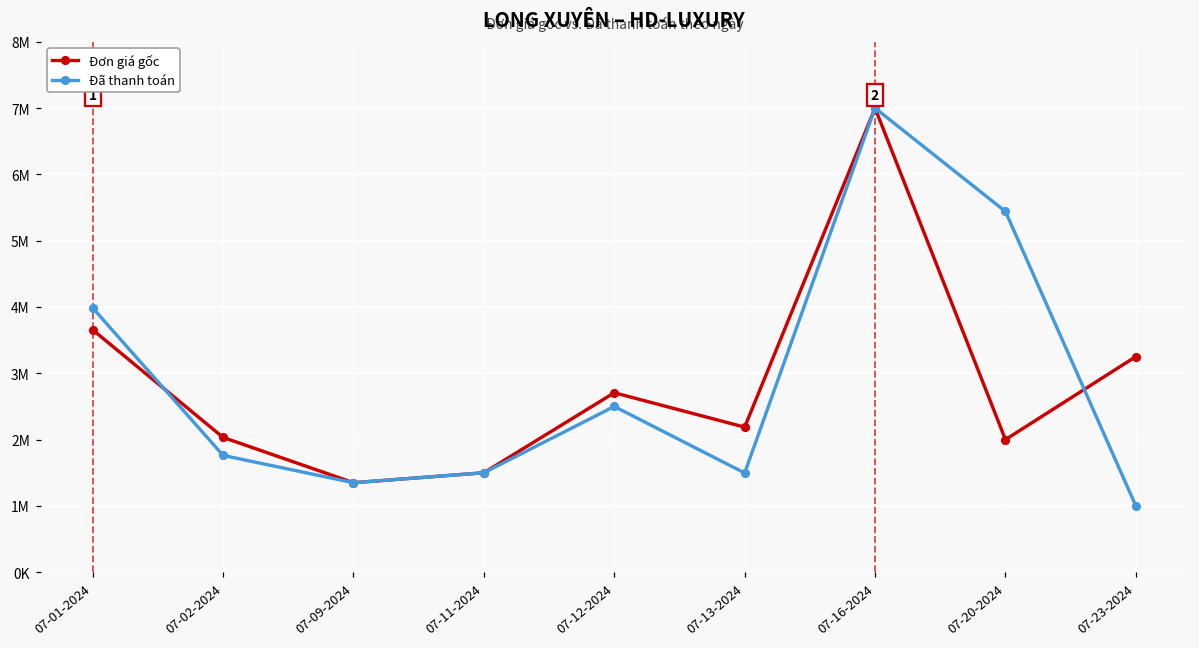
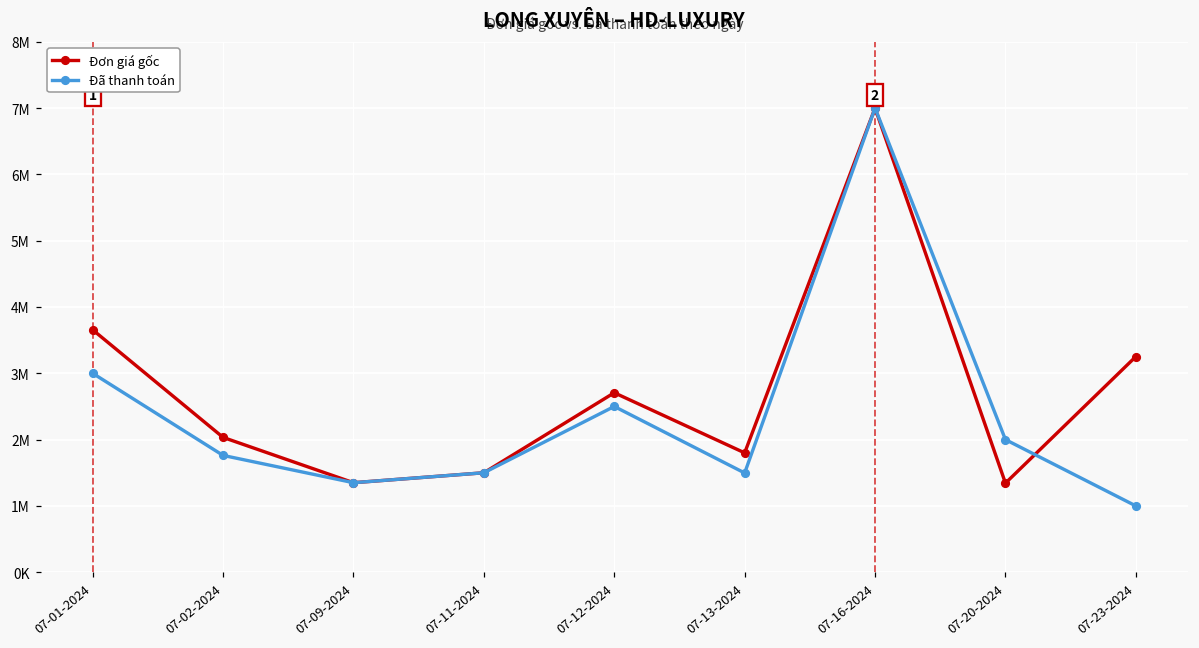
Đã thanh toán, 07-01-2024: 4000000 -> 3000000
Đơn giá gốc, 07-13-2024: 2200000 -> 1800000
Đơn giá gốc, 07-20-2024: 2000000 -> 1300000
Đã thanh toán, 07-20-2024: 5400000 -> 2000000
